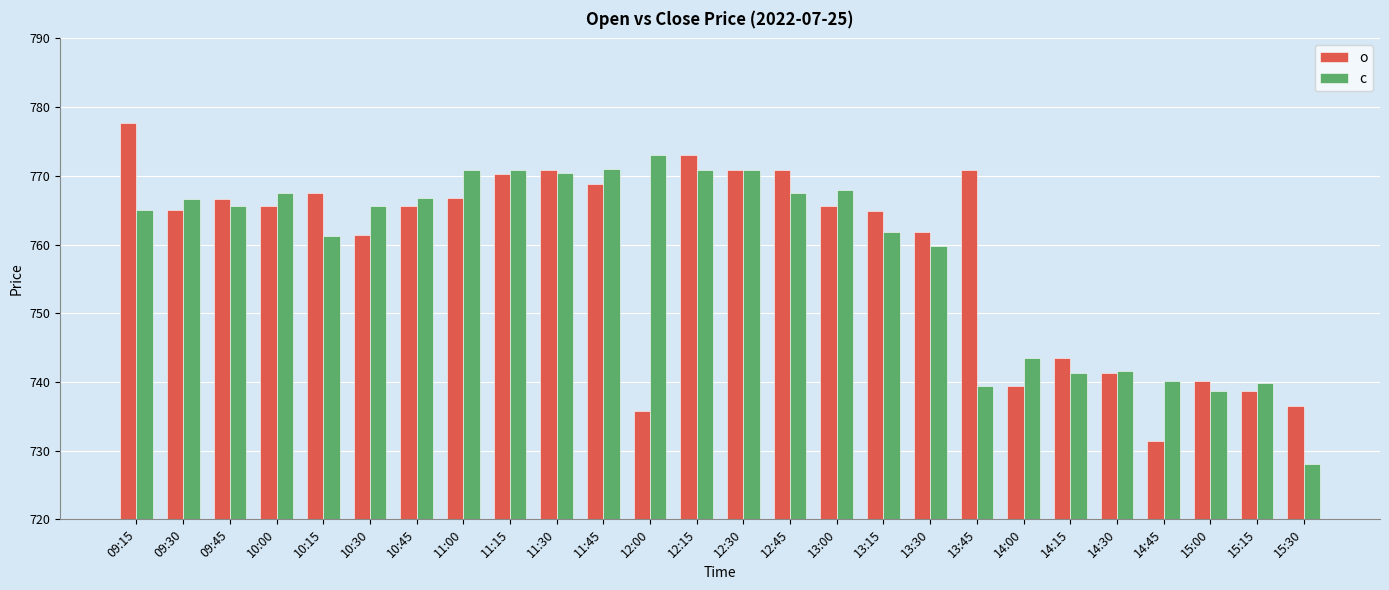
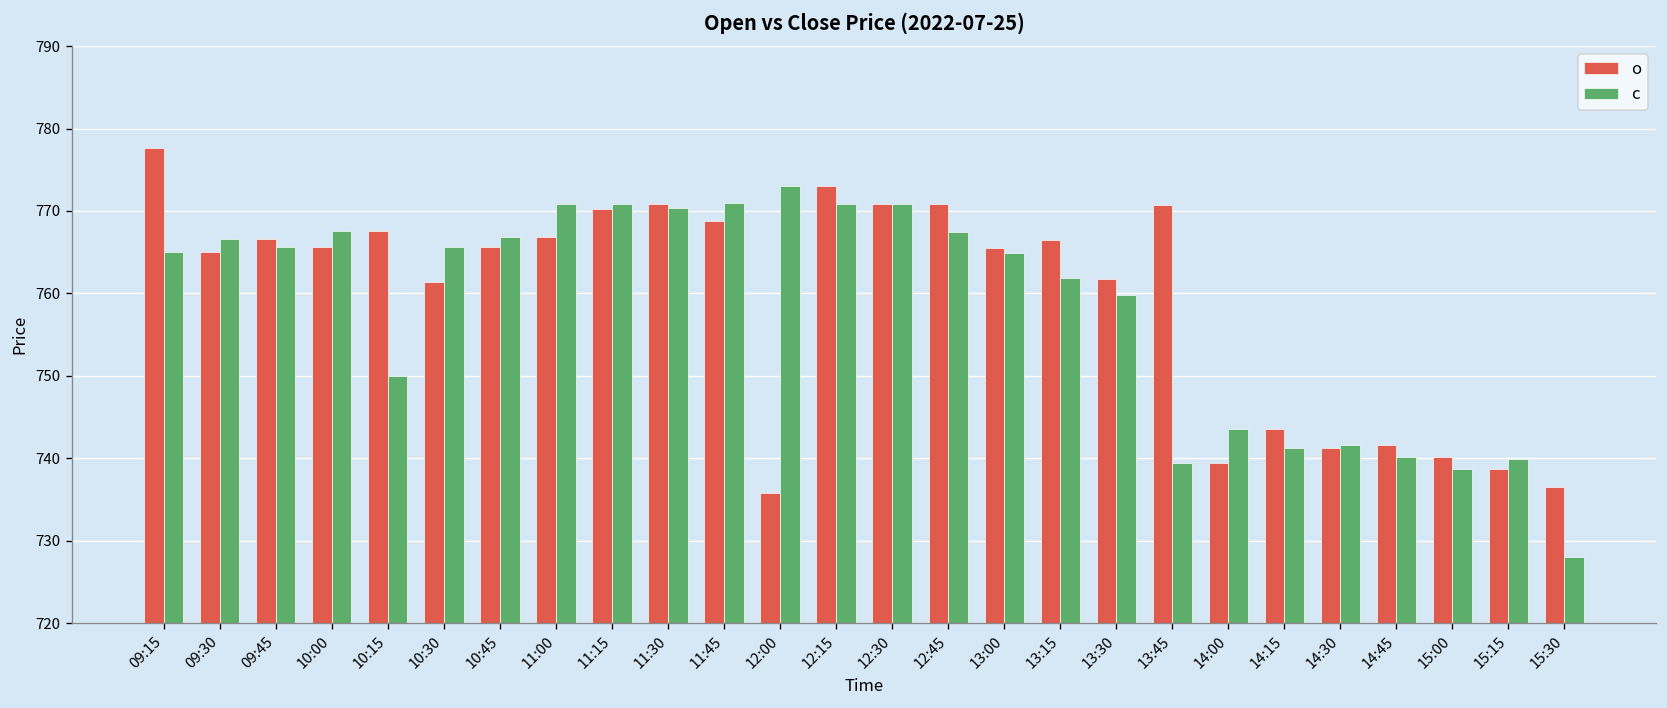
c, 10:15: 761 -> 750
c, 13:00: 768 -> 765
o, 13:15: 765 -> 767
o, 14:45: 731 -> 742
